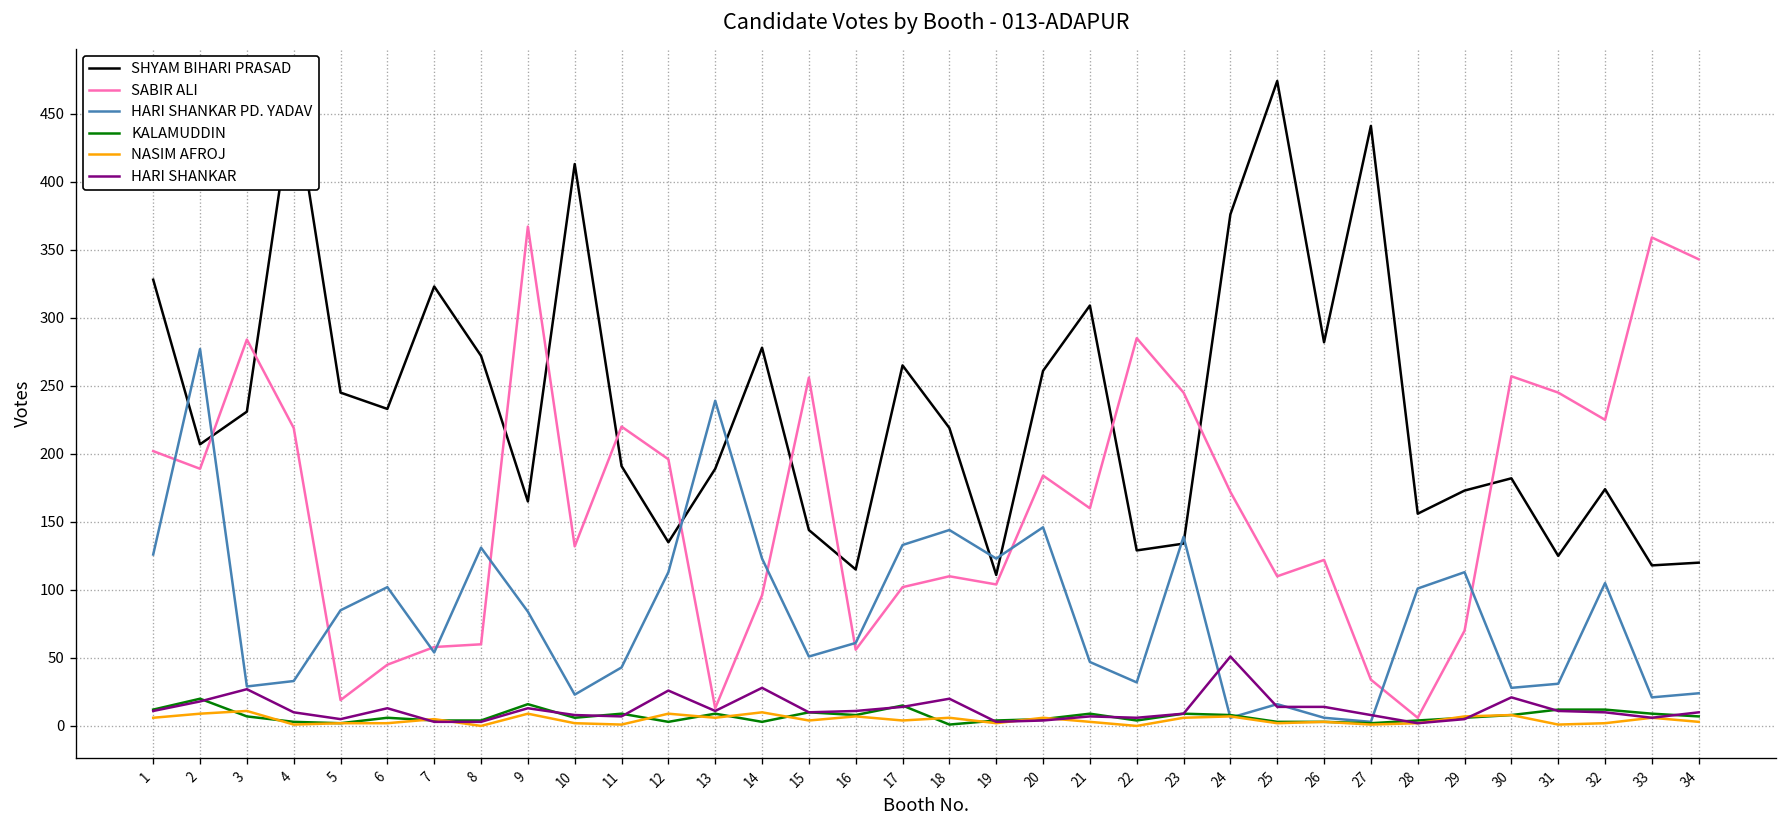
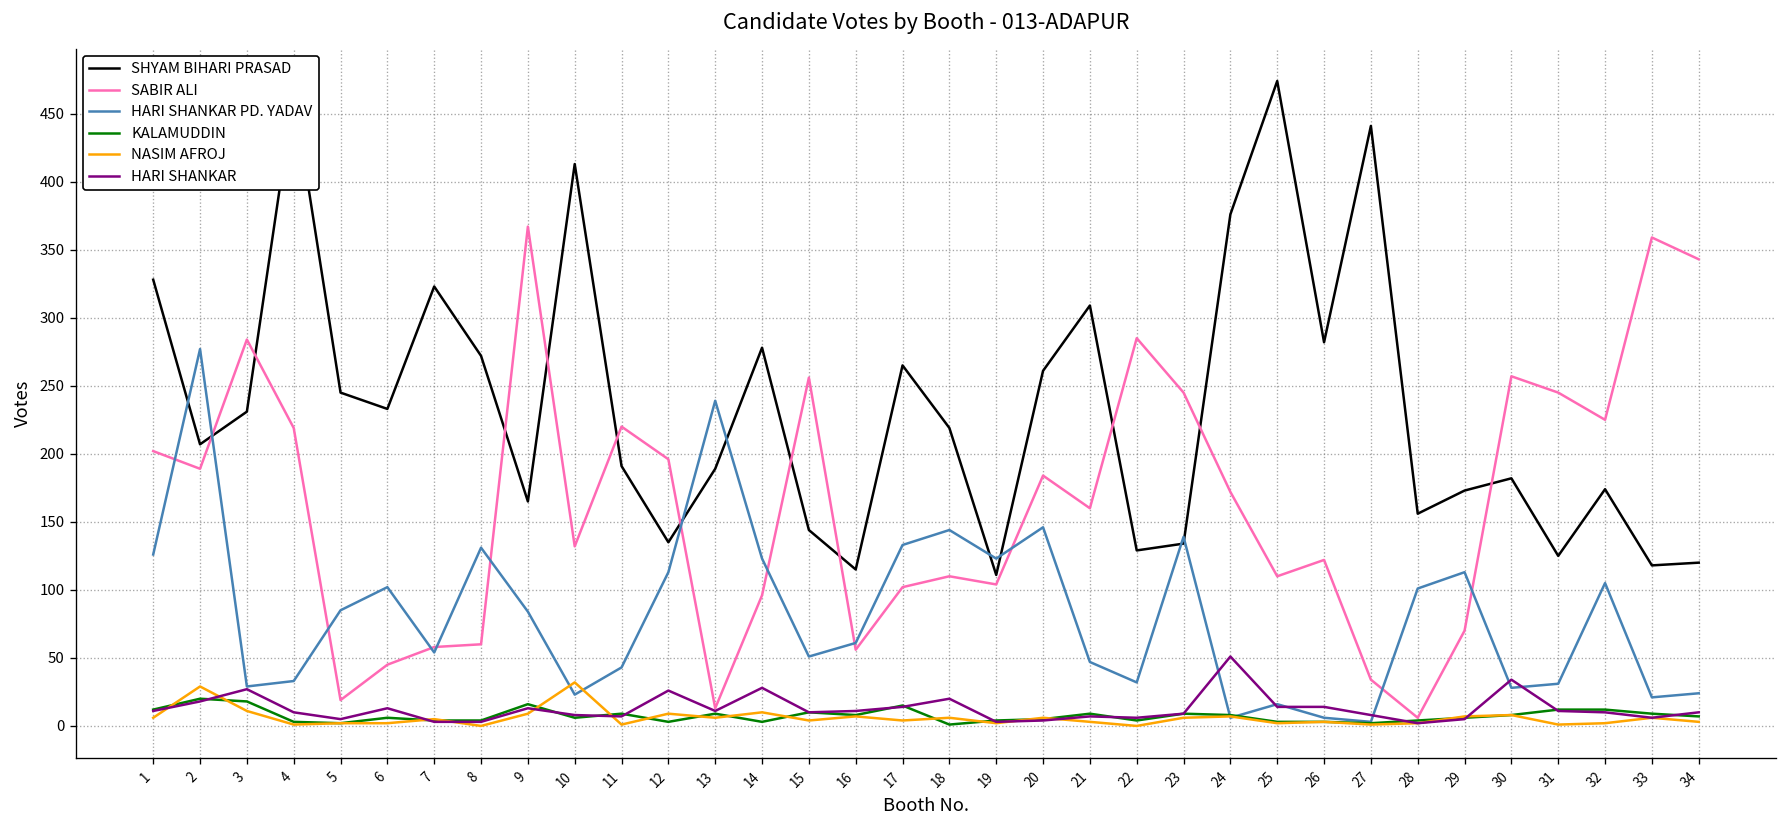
NASIM AFROJ, 2: 9 -> 29
KALAMUDDIN, 3: 7 -> 18
NASIM AFROJ, 10: 2 -> 32
HARI SHANKAR, 30: 21 -> 34
